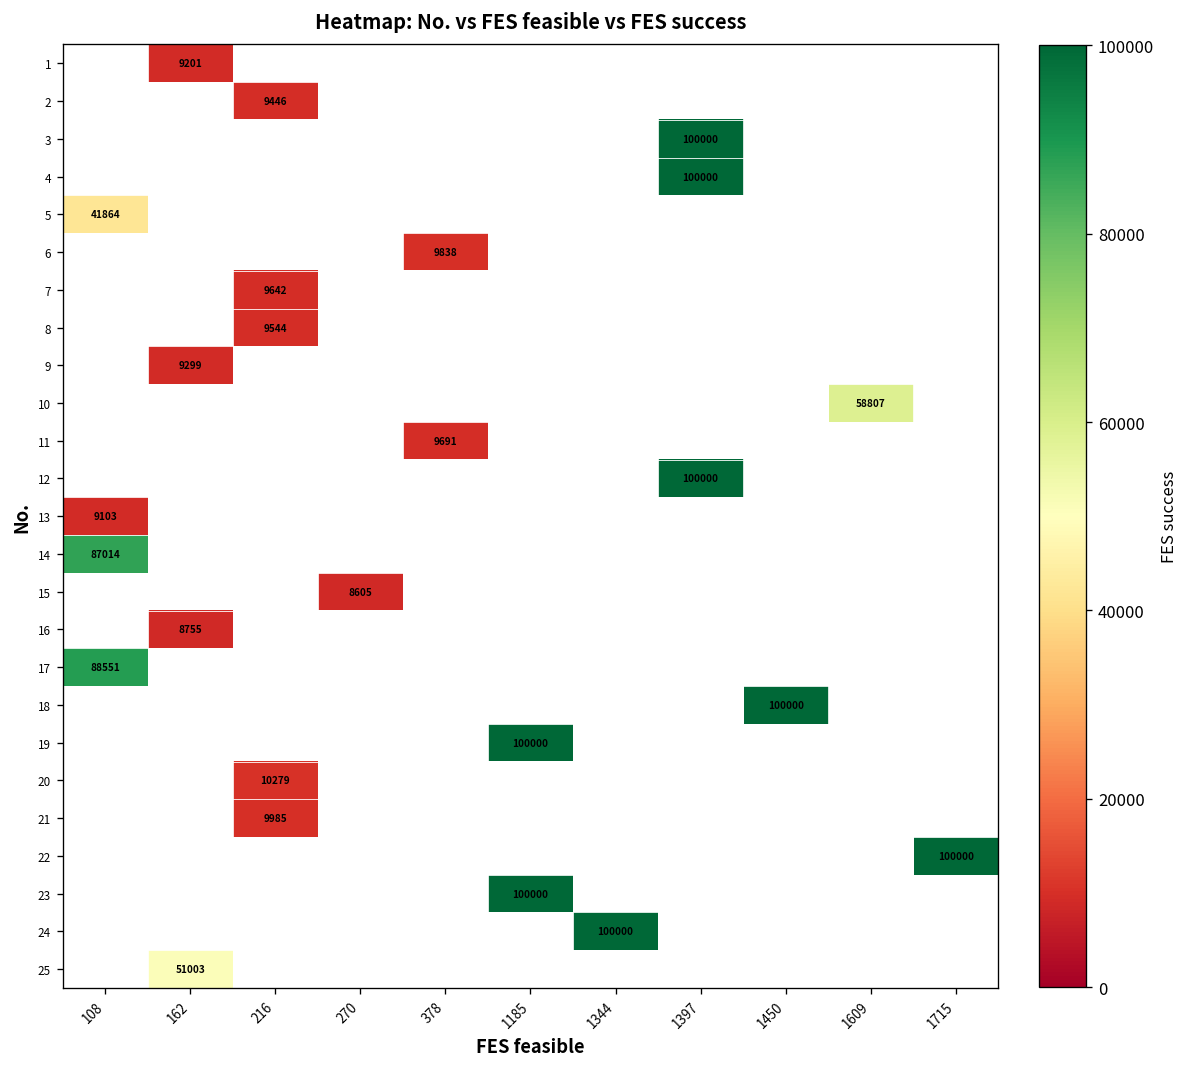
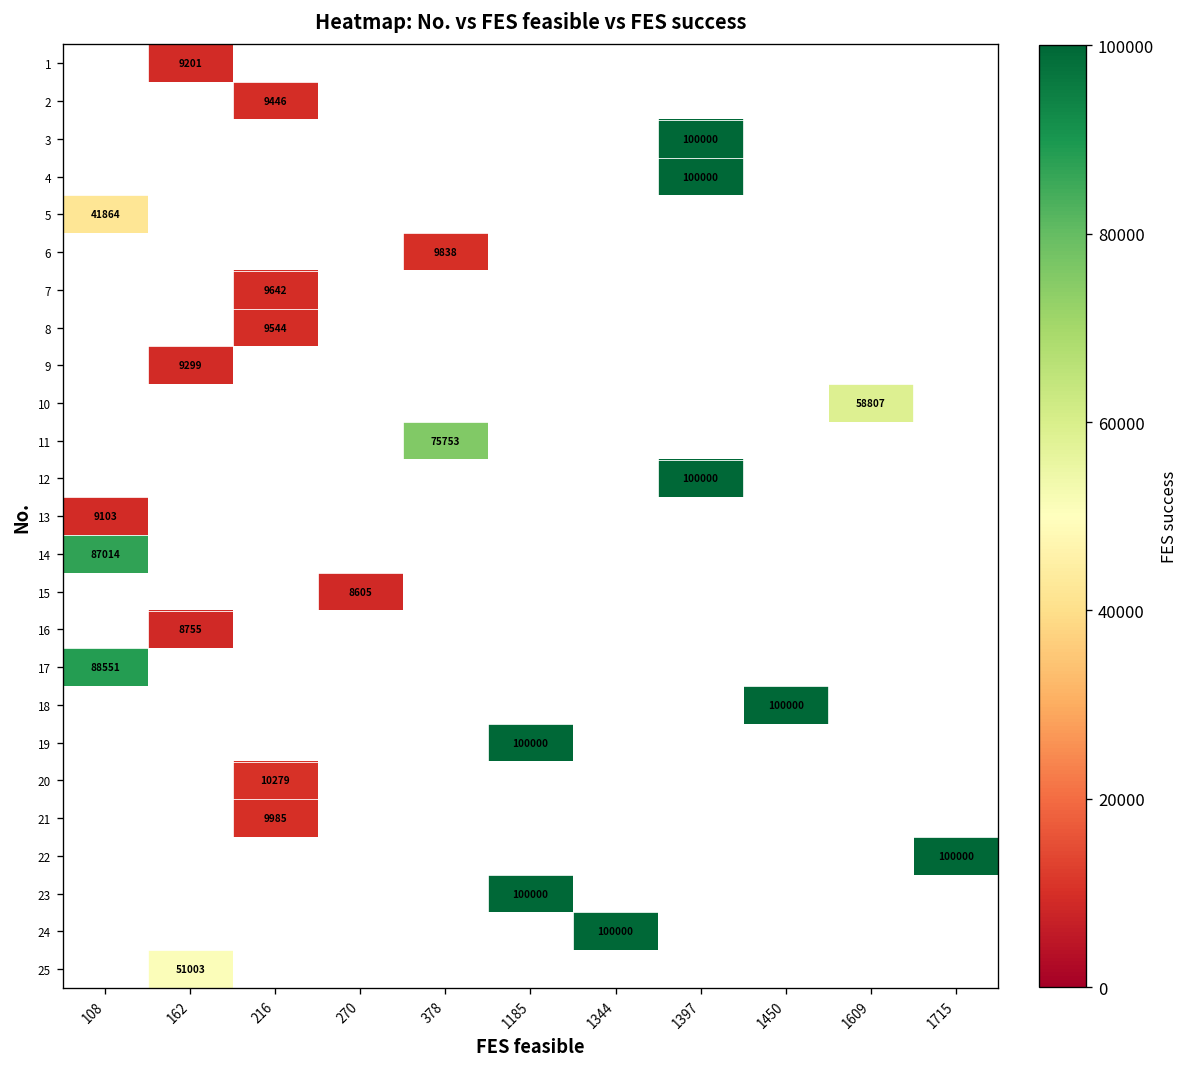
11, 378: 9691 -> 75753
